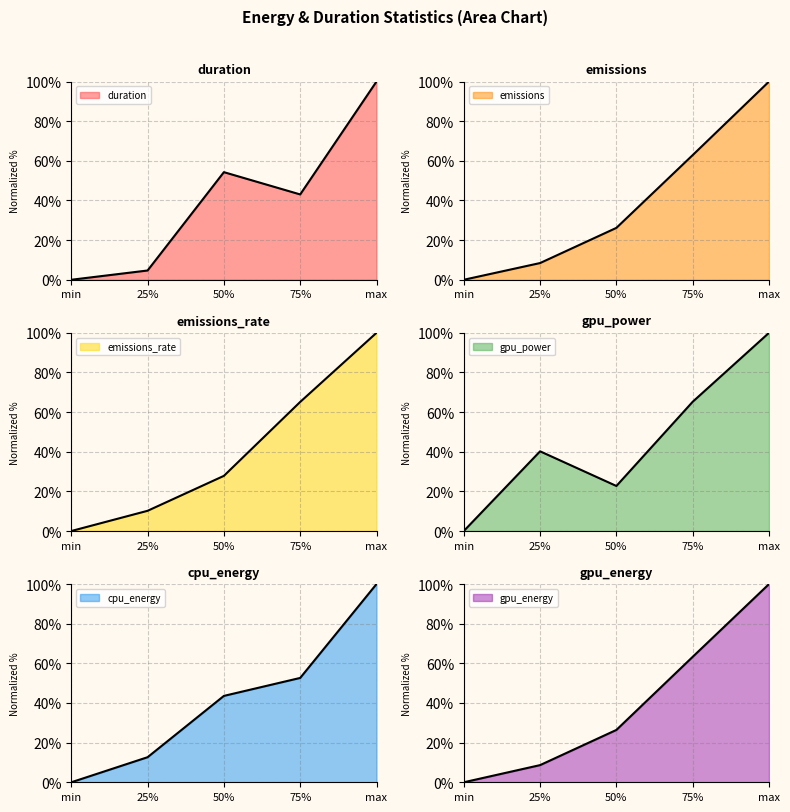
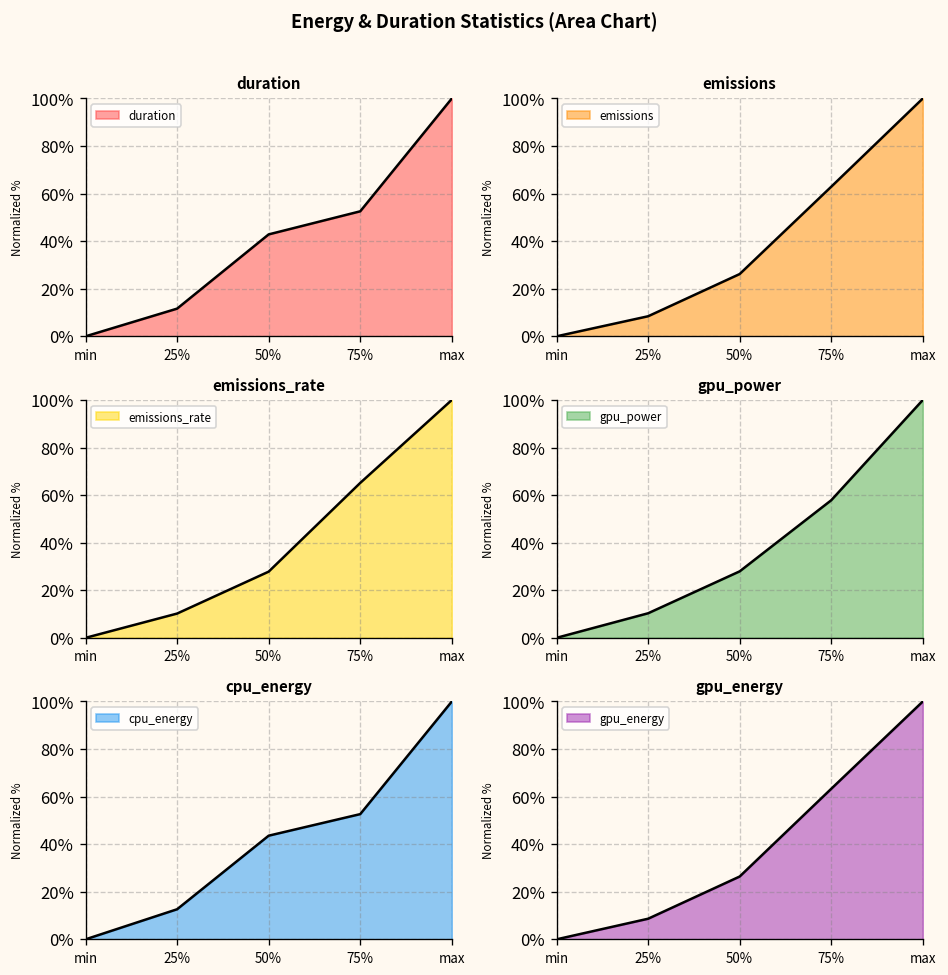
duration, 25%: 5% -> 12%
duration, 50%: 54% -> 43%
duration, 75%: 43% -> 53%
gpu_power, 25%: 40% -> 10%
gpu_power, 50%: 23% -> 28%
gpu_power, 75%: 65% -> 58%
